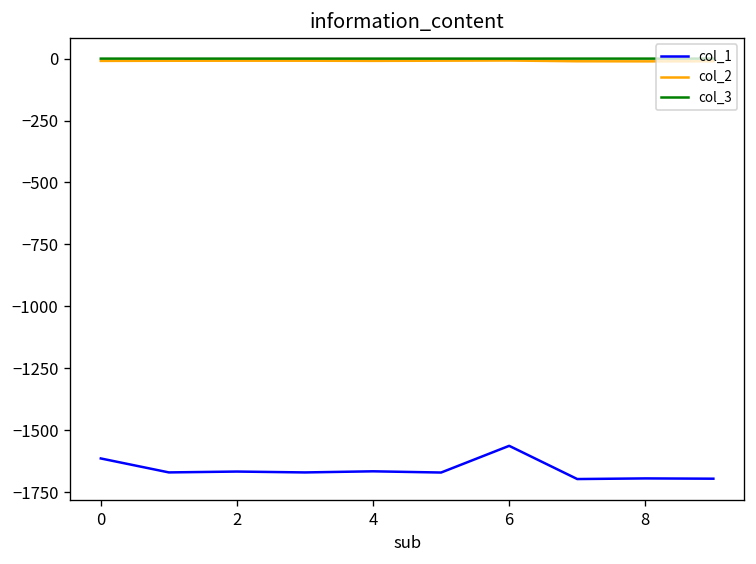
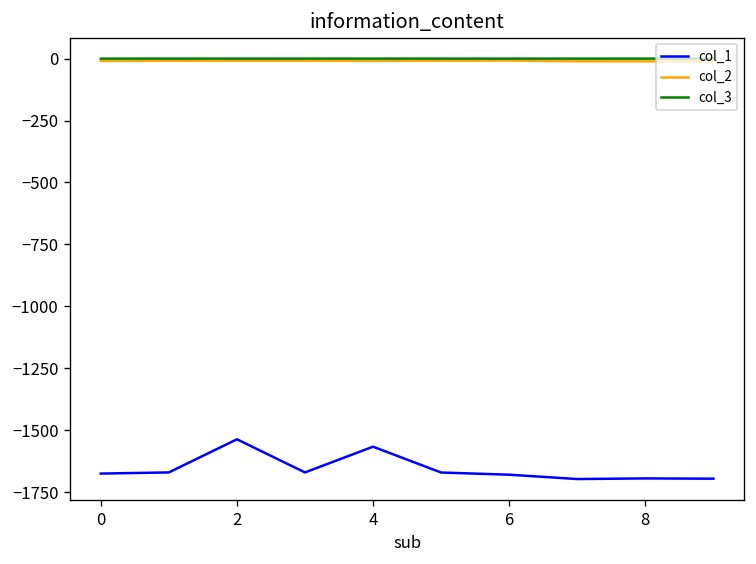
col_1, 0: -1610 -> -1680
col_1, 2: -1670 -> -1540
col_1, 4: -1670 -> -1570
col_1, 6: -1560 -> -1680
